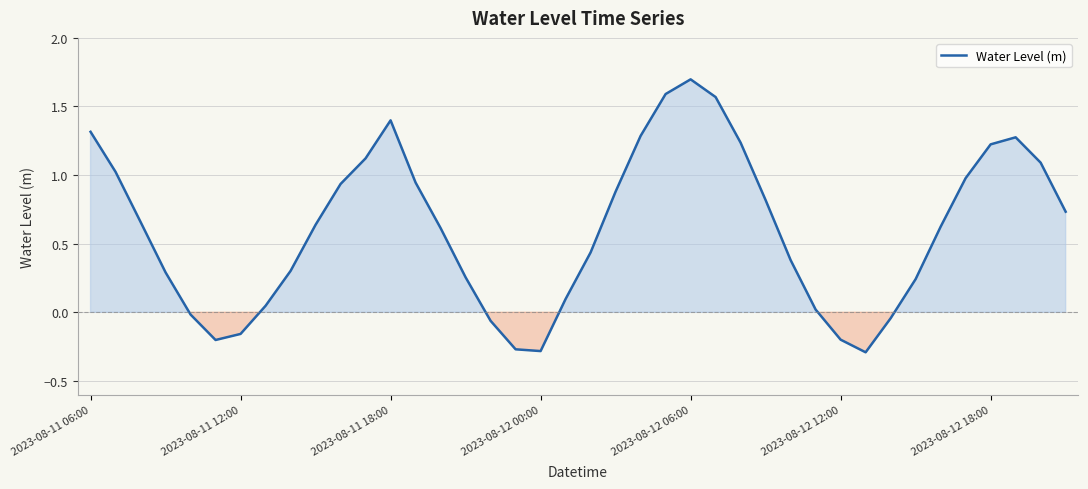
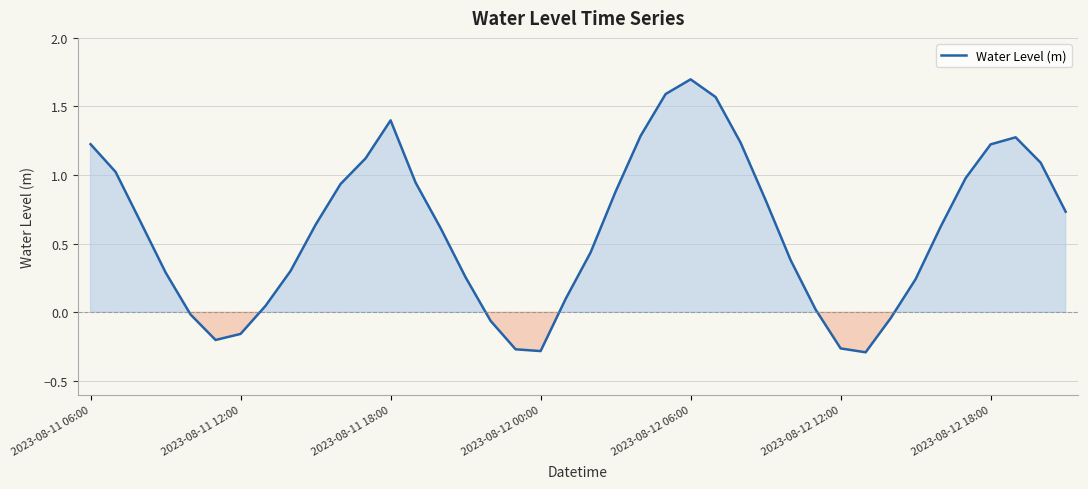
2023-08-11 06:00: 1.32 -> 1.23
2023-08-12 12:00: -0.20 -> -0.26
